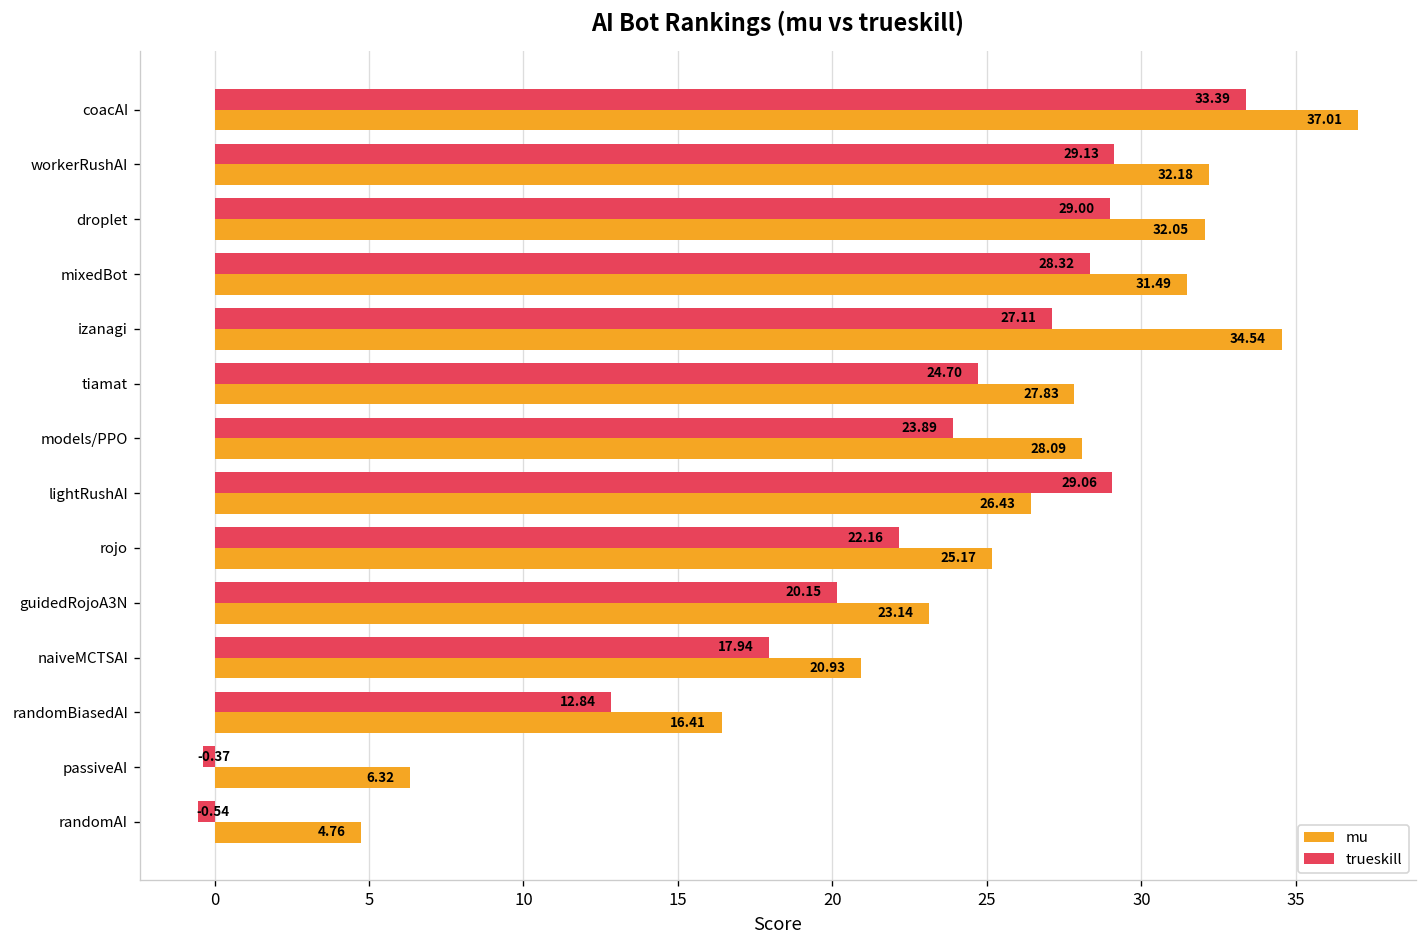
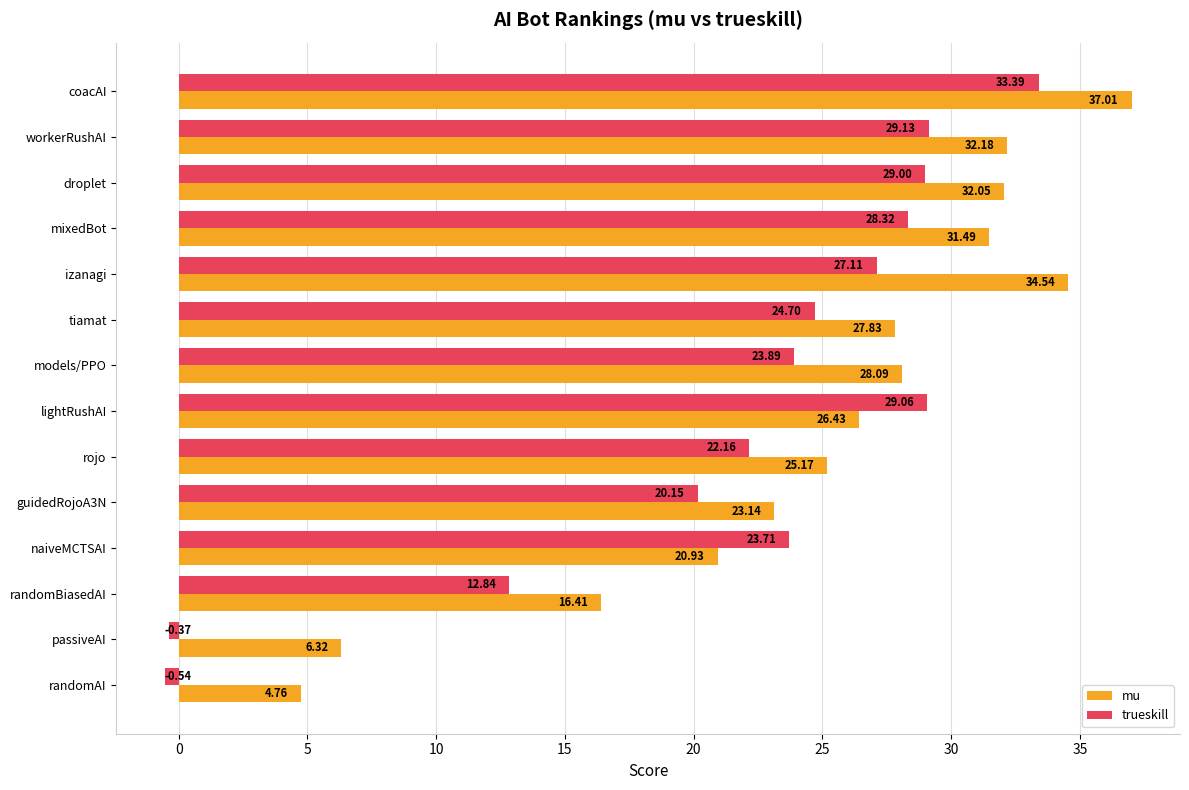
trueskill, naiveMCTSAI: 17.94 -> 23.71
